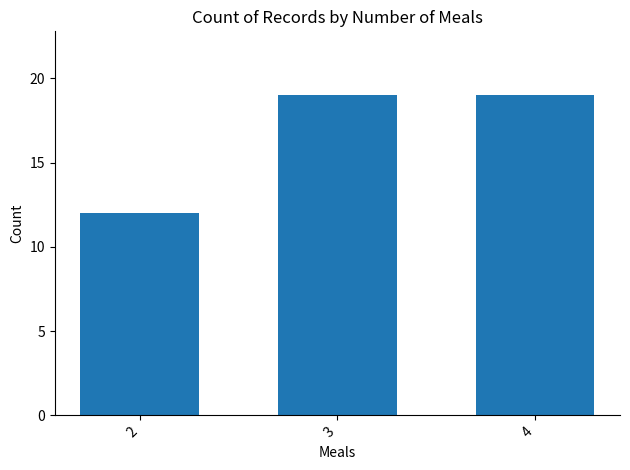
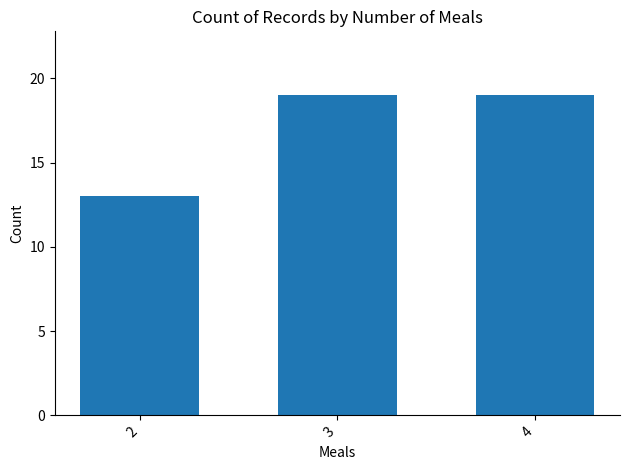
2: 12 -> 13
